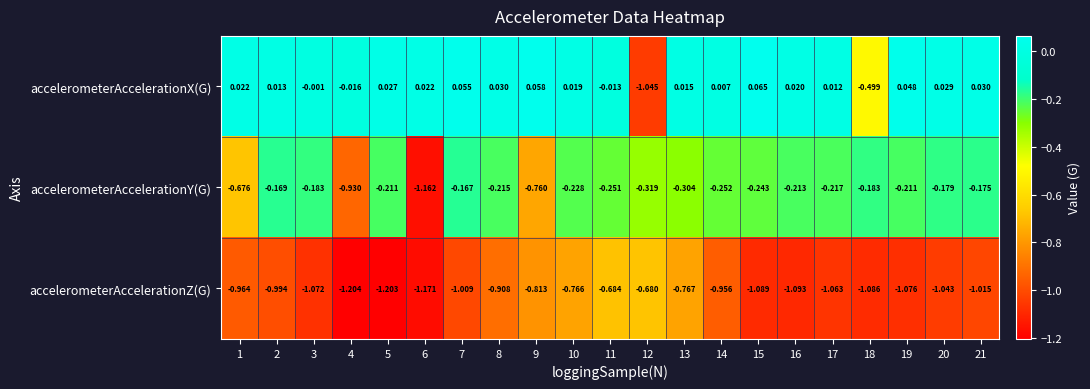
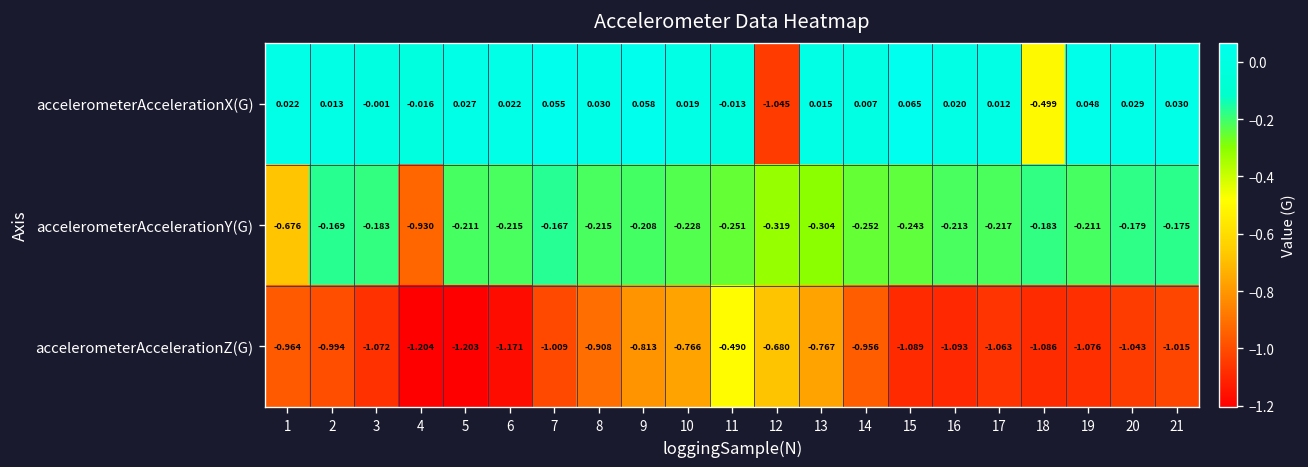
accelerometerAccelerationY(G), 6: -1.162 -> -0.215
accelerometerAccelerationY(G), 9: -0.760 -> -0.208
accelerometerAccelerationZ(G), 11: -0.684 -> -0.490
